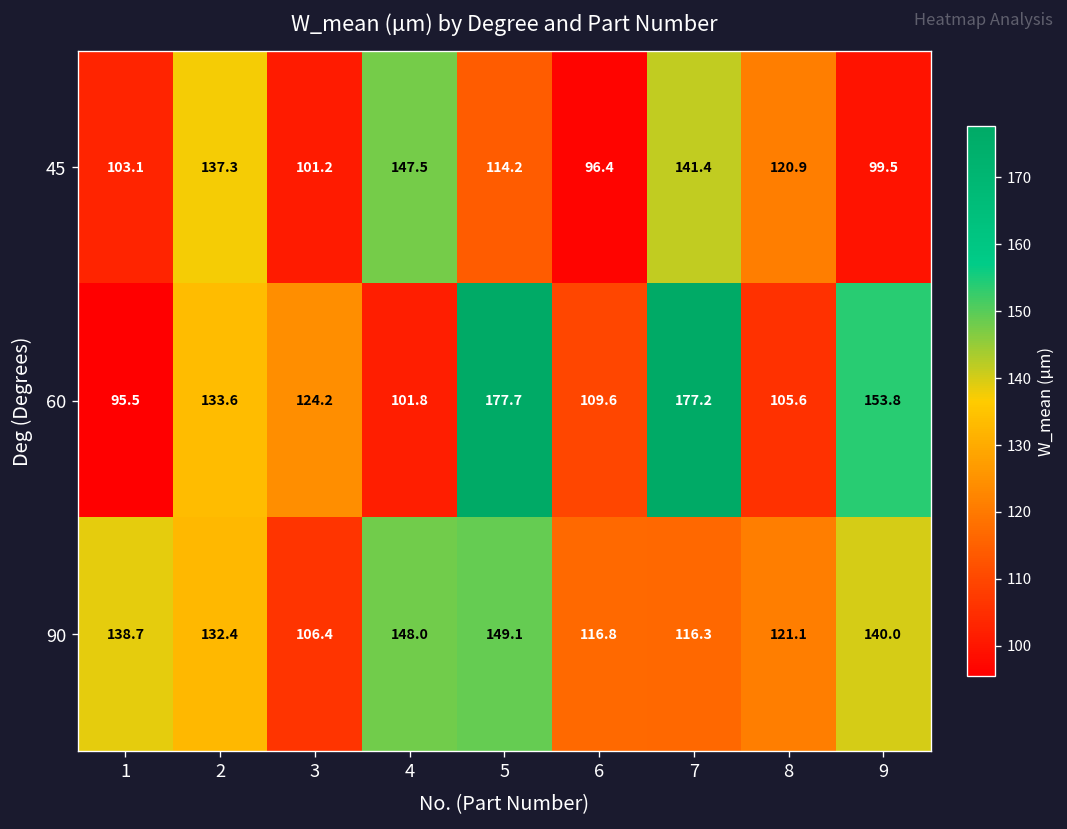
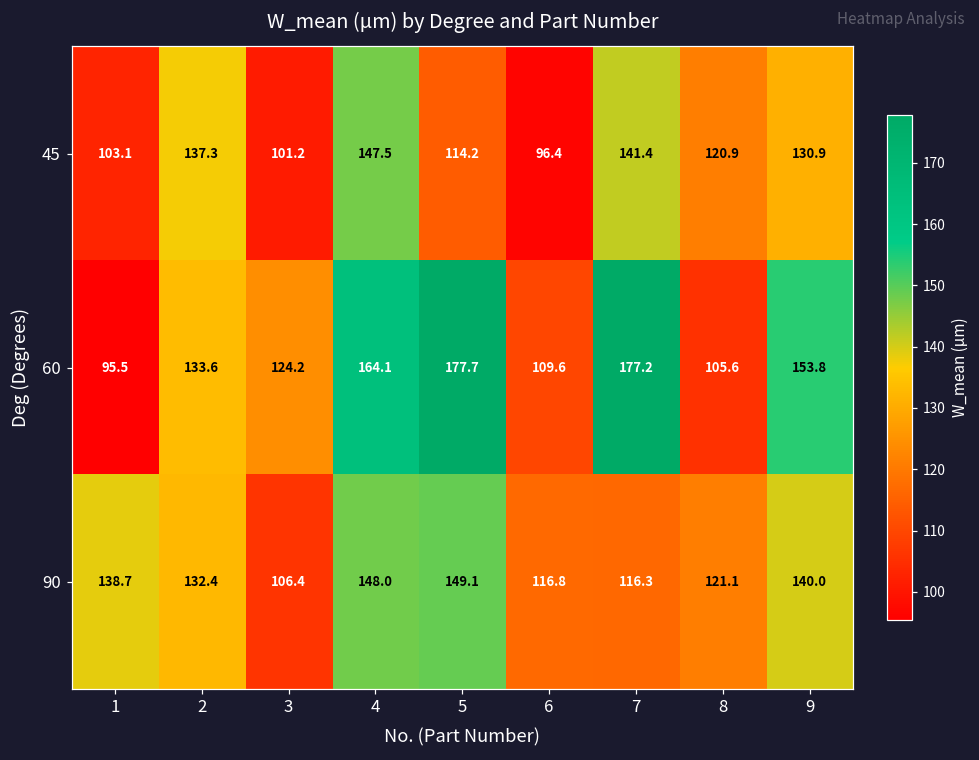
45, 9: 99.5 -> 130.9
60, 4: 101.8 -> 164.1
